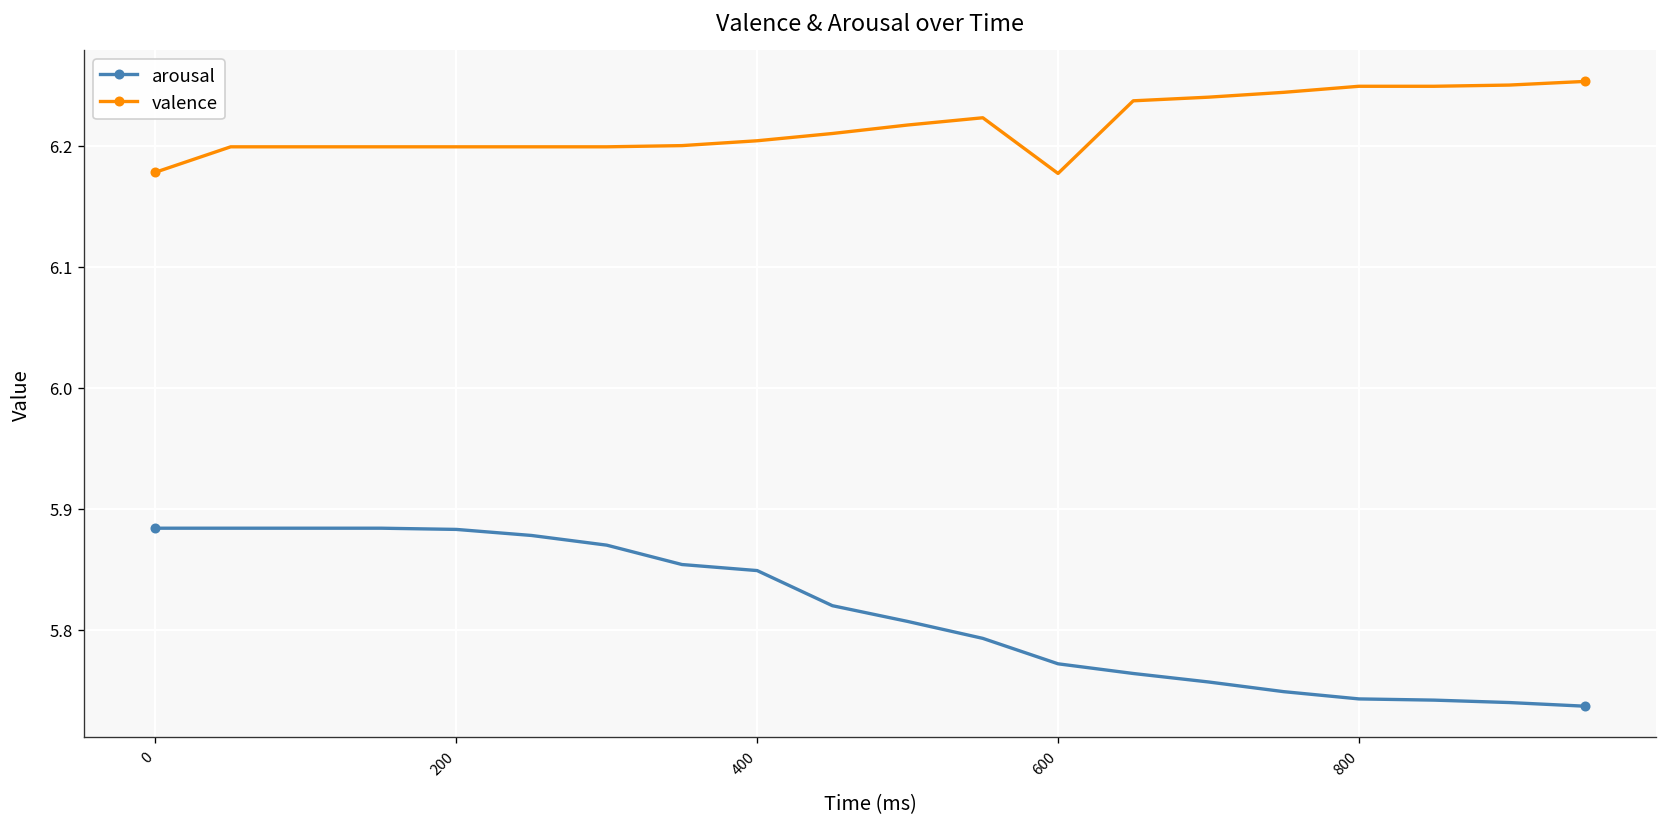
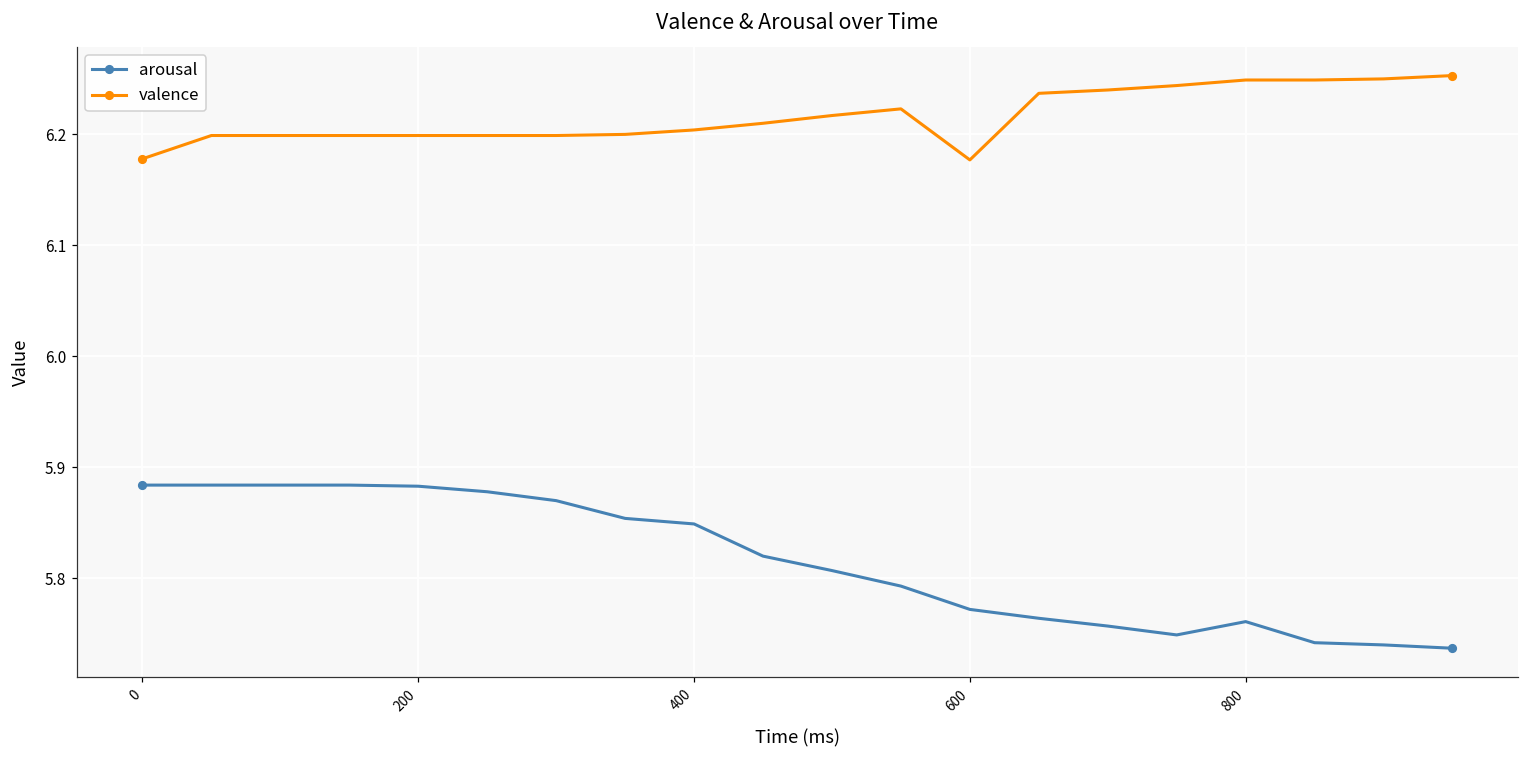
arousal, 800: 5.743 -> 5.761
